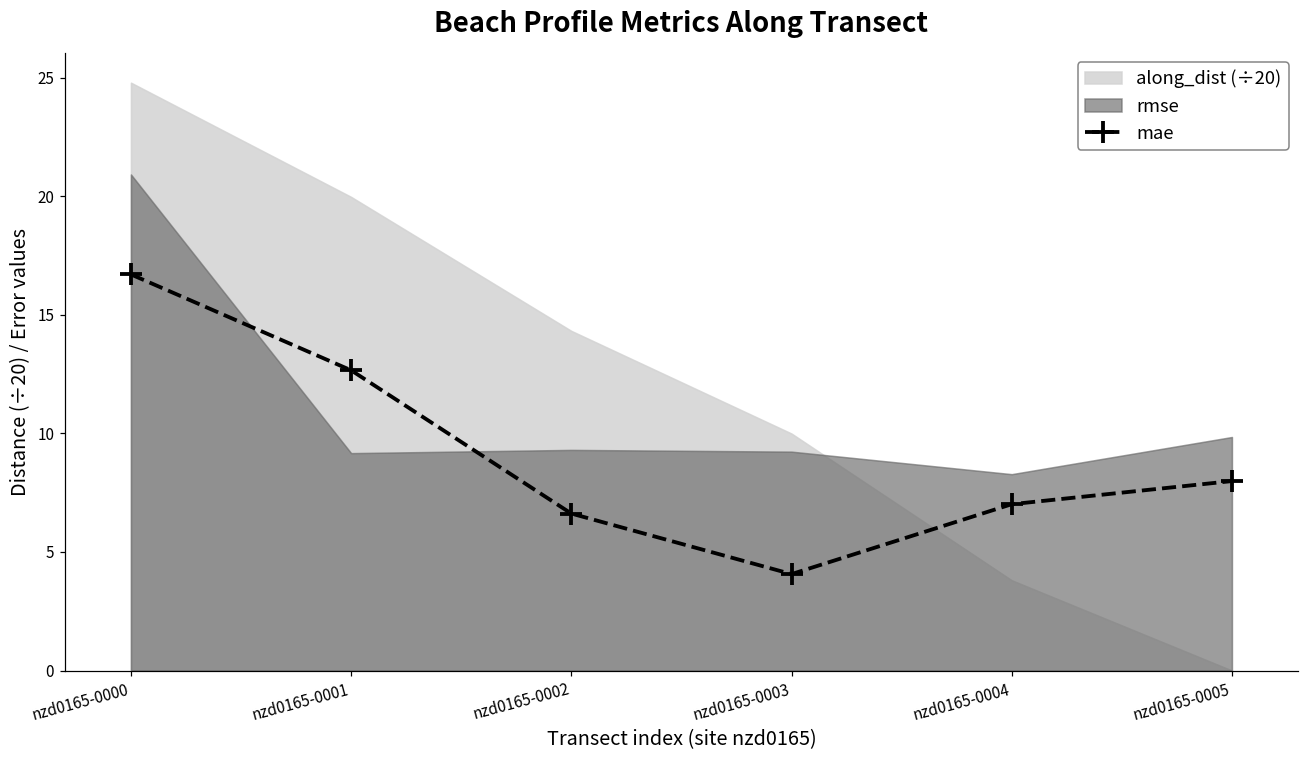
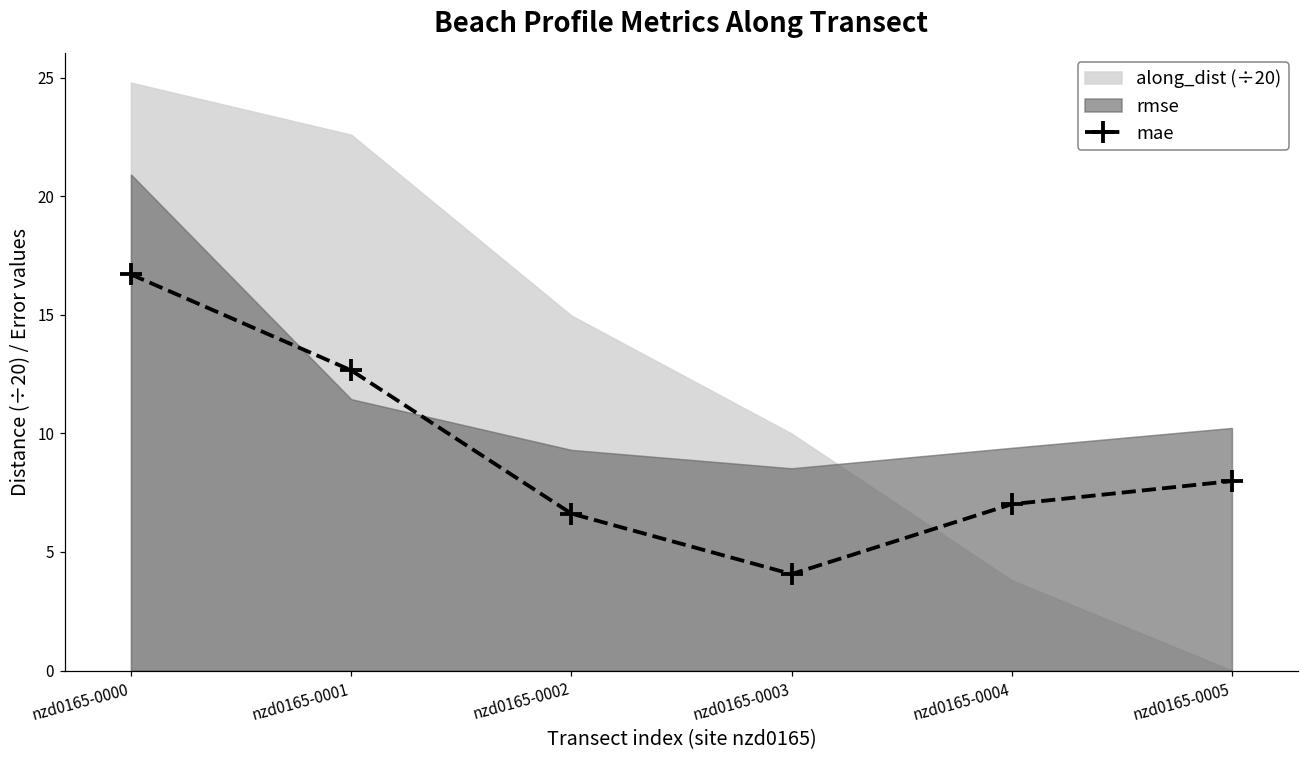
along_dist (÷20), nzd0165-0001: 20.0 -> 22.6
rmse, nzd0165-0001: 9.2 -> 11.4
along_dist (÷20), nzd0165-0002: 14.3 -> 15.0
rmse, nzd0165-0003: 9.2 -> 8.5
rmse, nzd0165-0004: 8.3 -> 9.4
rmse, nzd0165-0005: 9.8 -> 10.2
